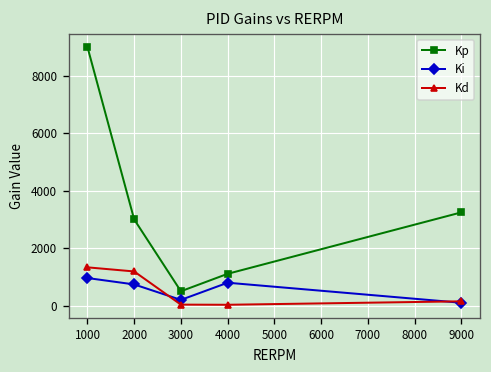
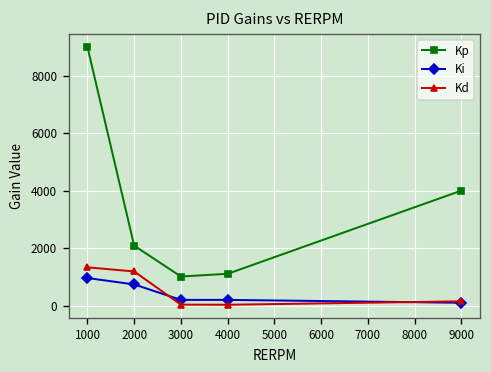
Kp, 2000: 3000 -> 2100
Kp, 3000: 500 -> 1000
Ki, 4000: 800 -> 200
Kp, 9000: 3200 -> 4000
